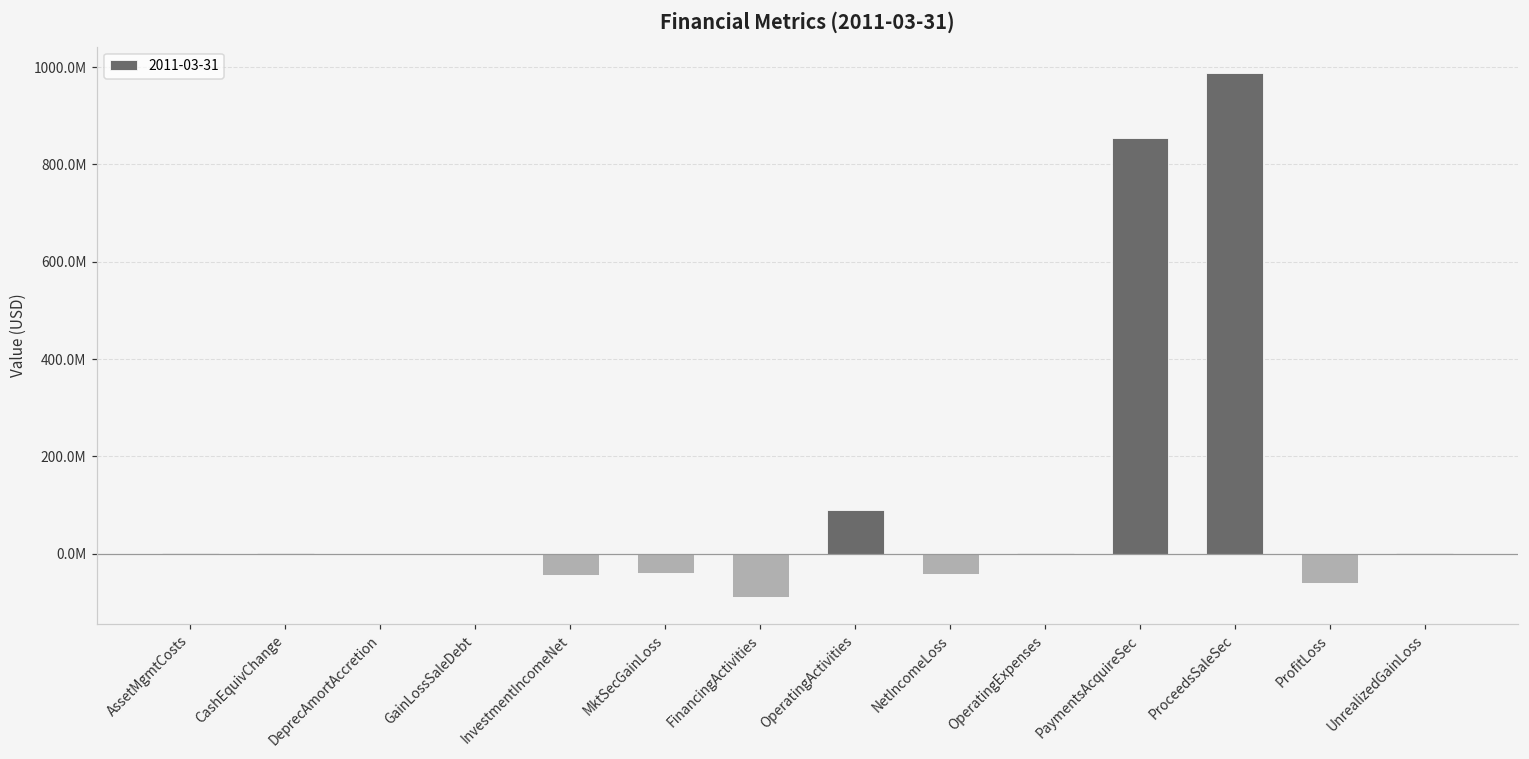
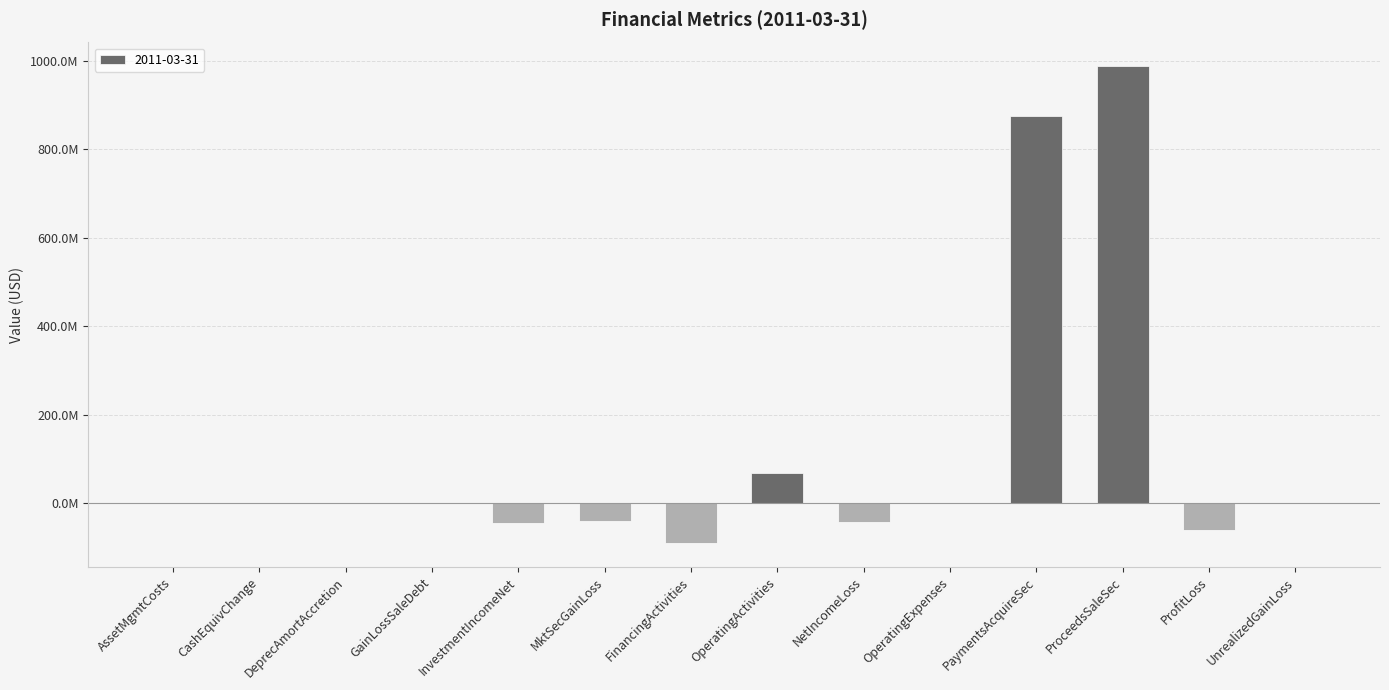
OperatingActivities: 90000000 -> 70000000
PaymentsAcquireSec: 850000000 -> 880000000
